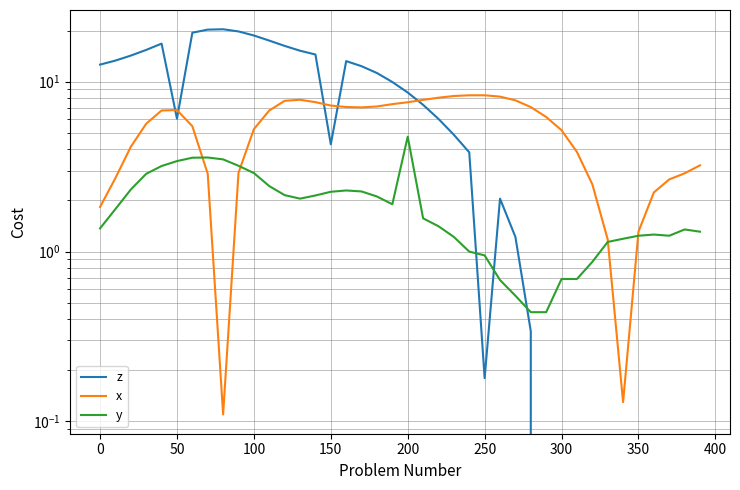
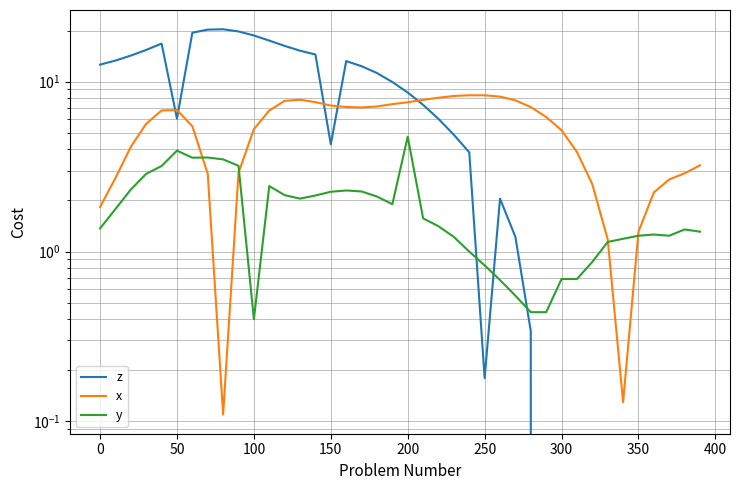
y, 50: 3.4 -> 3.9
y, 100: 2.9 -> 0.4
y, 250: 1.0 -> 0.8
